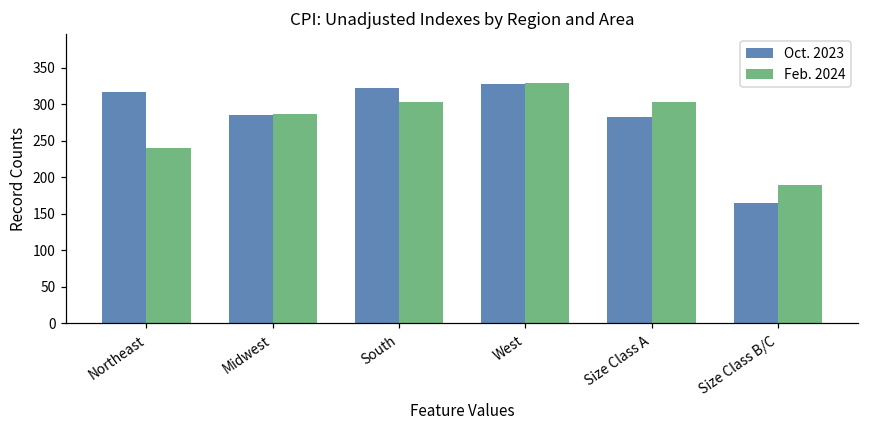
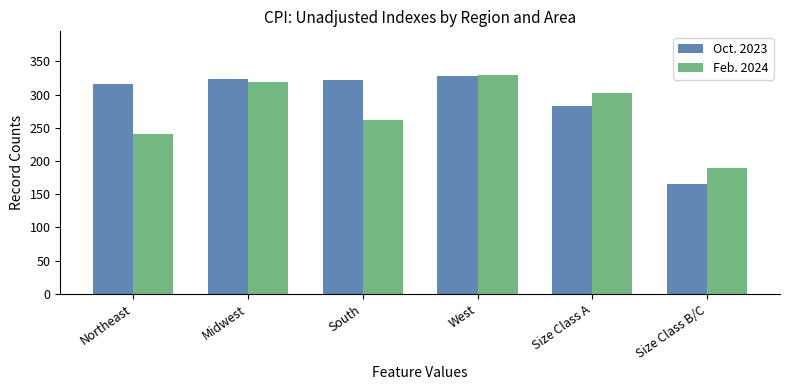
Oct. 2023, Midwest: 280 -> 320
Feb. 2024, Midwest: 290 -> 320
Feb. 2024, South: 300 -> 260
